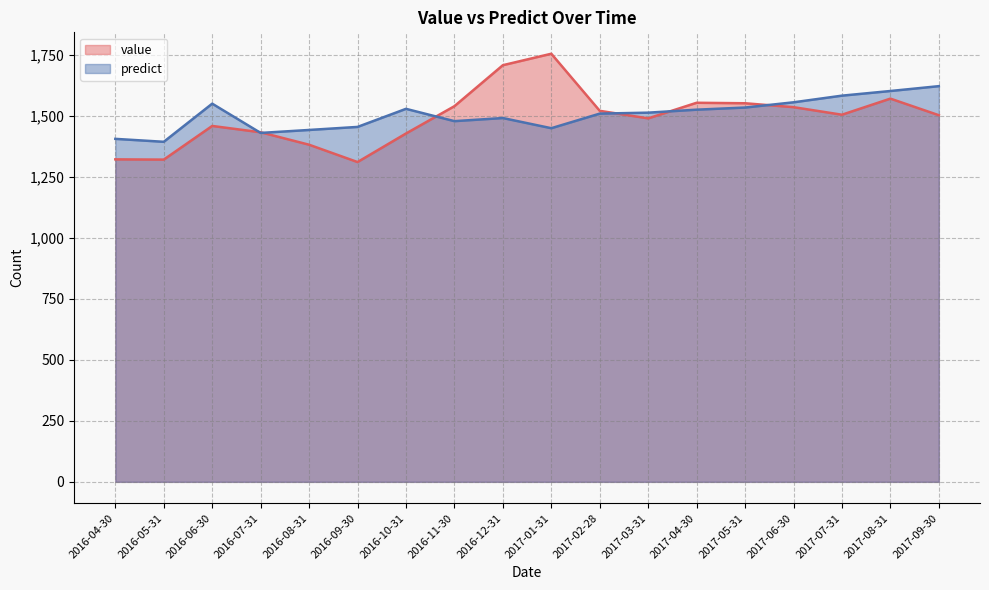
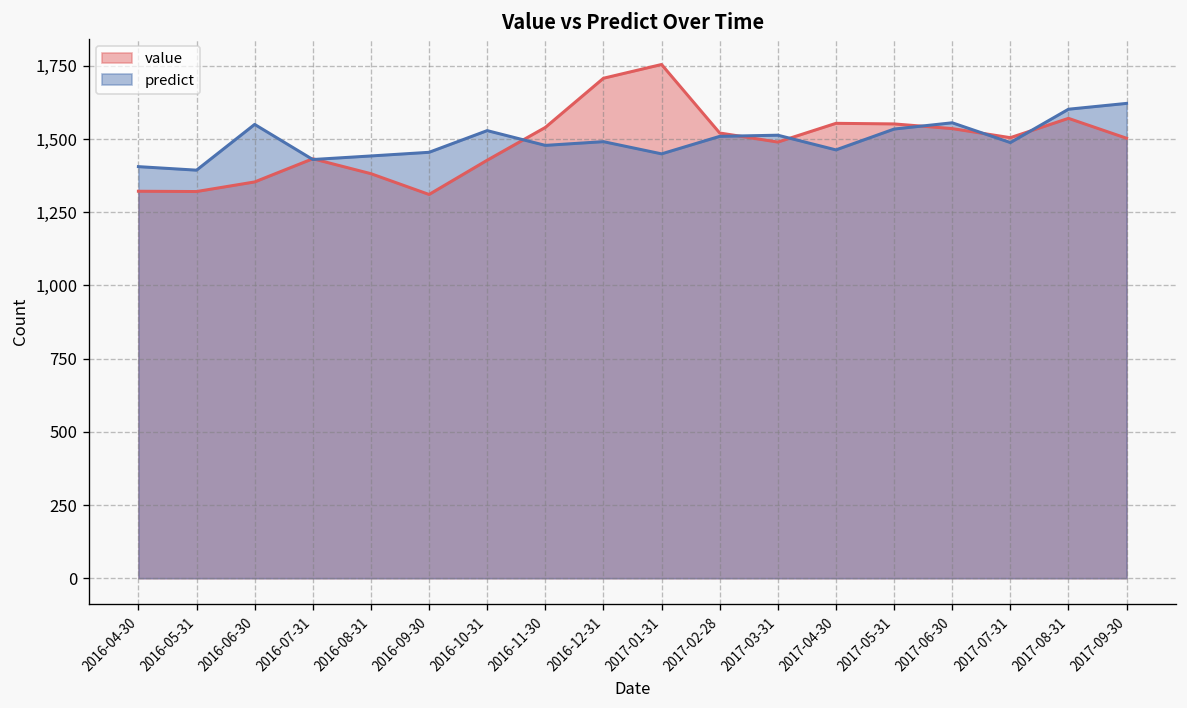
value, 2016-06-30: 1,460 -> 1,350
predict, 2017-04-30: 1,530 -> 1,460
predict, 2017-07-31: 1,580 -> 1,490
